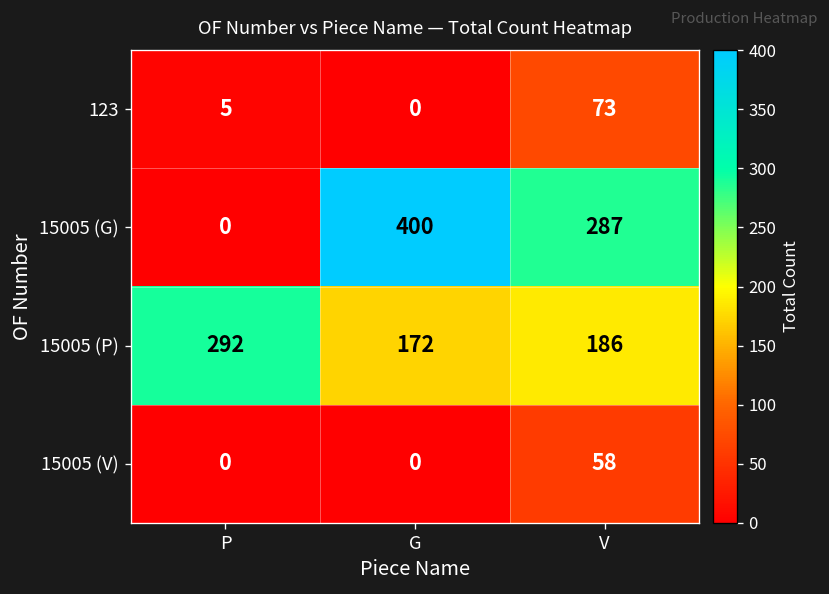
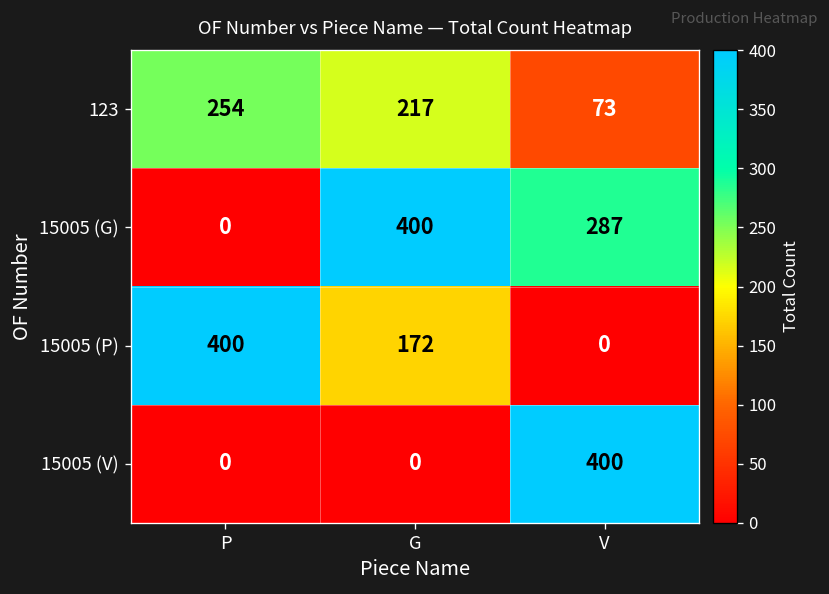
123, P: 5 -> 254
123, G: 0 -> 217
15005 (P), P: 292 -> 400
15005 (P), V: 186 -> 0
15005 (V), V: 58 -> 400
